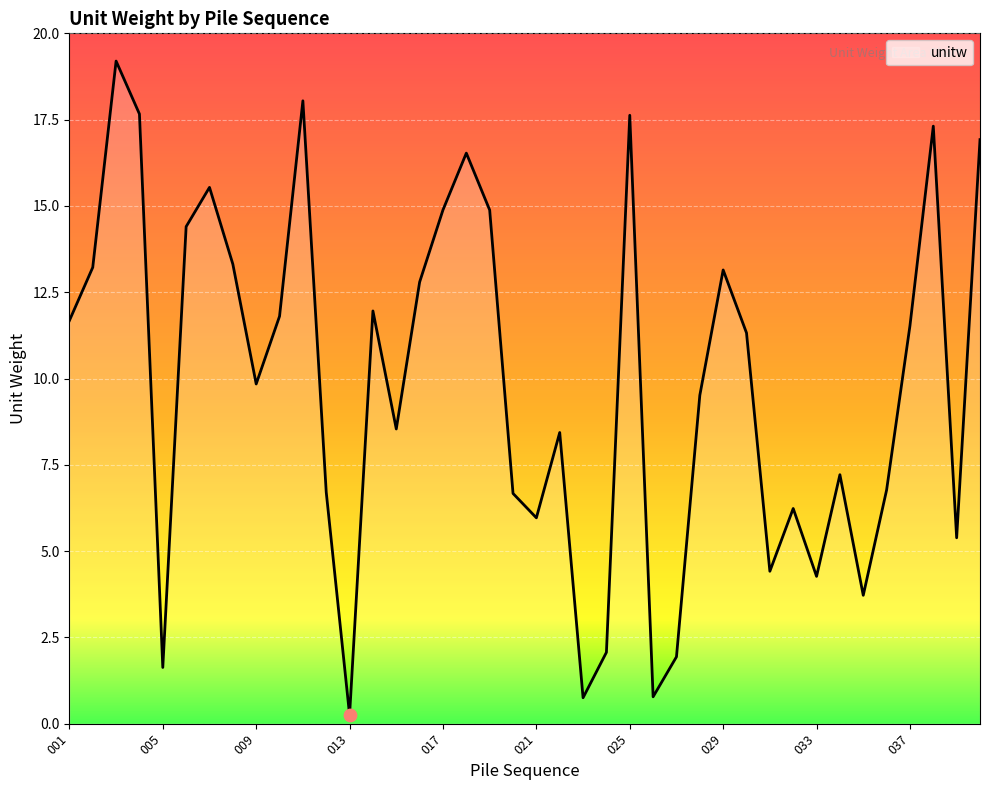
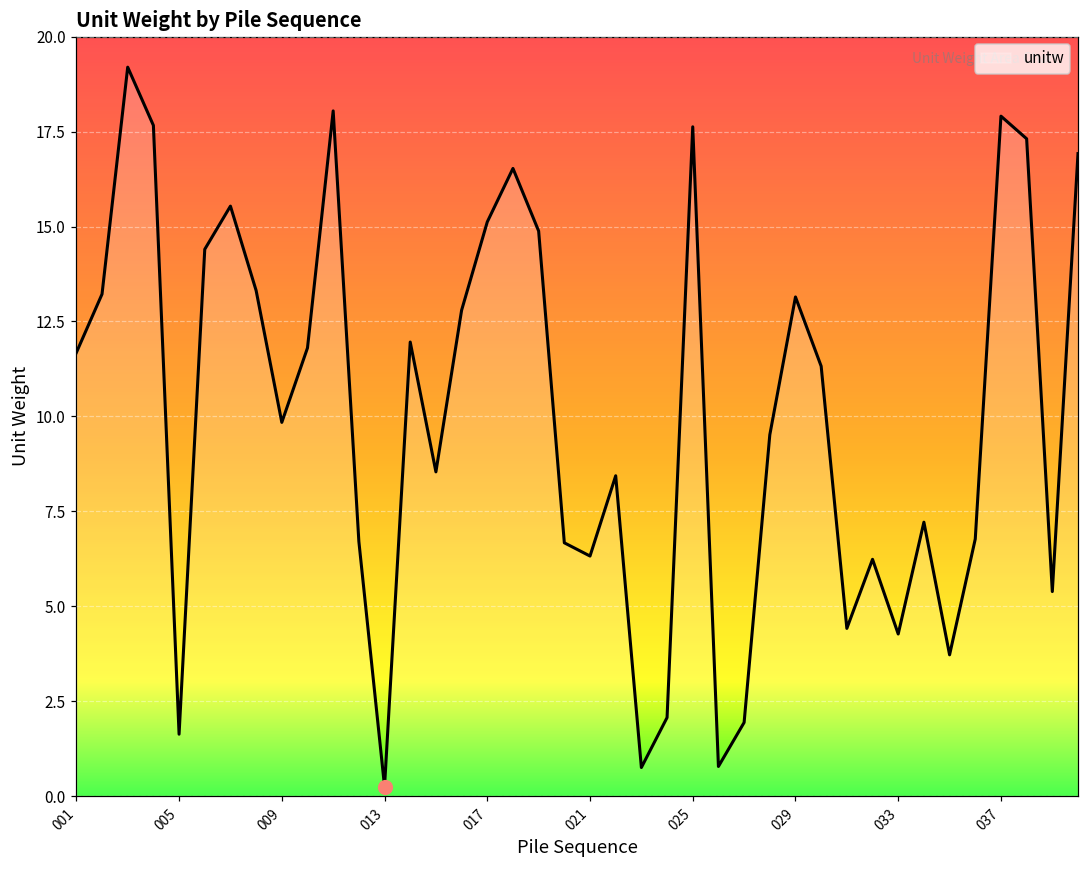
unitw, 017: 14.9 -> 15.1
unitw, 021: 6.0 -> 6.3
unitw, 037: 11.5 -> 17.9
